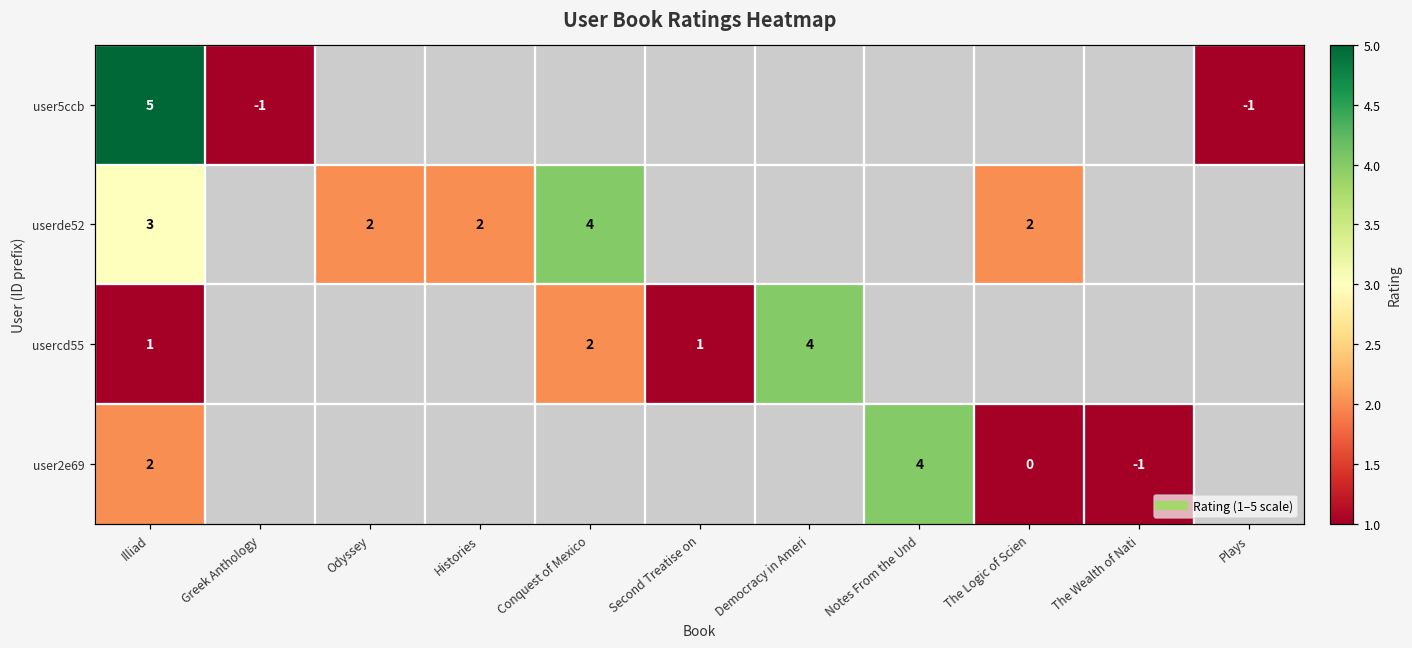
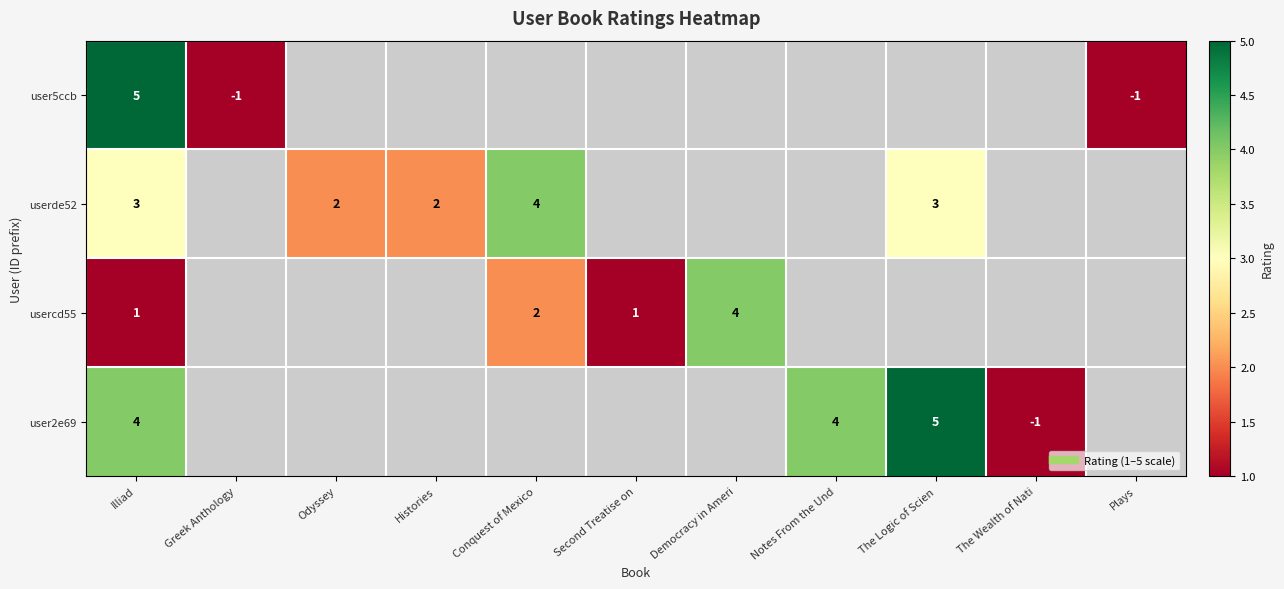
userde52, The Logic of Scien: 2 -> 3
user2e69, Illiad: 2 -> 4
user2e69, The Logic of Scien: 0 -> 5
